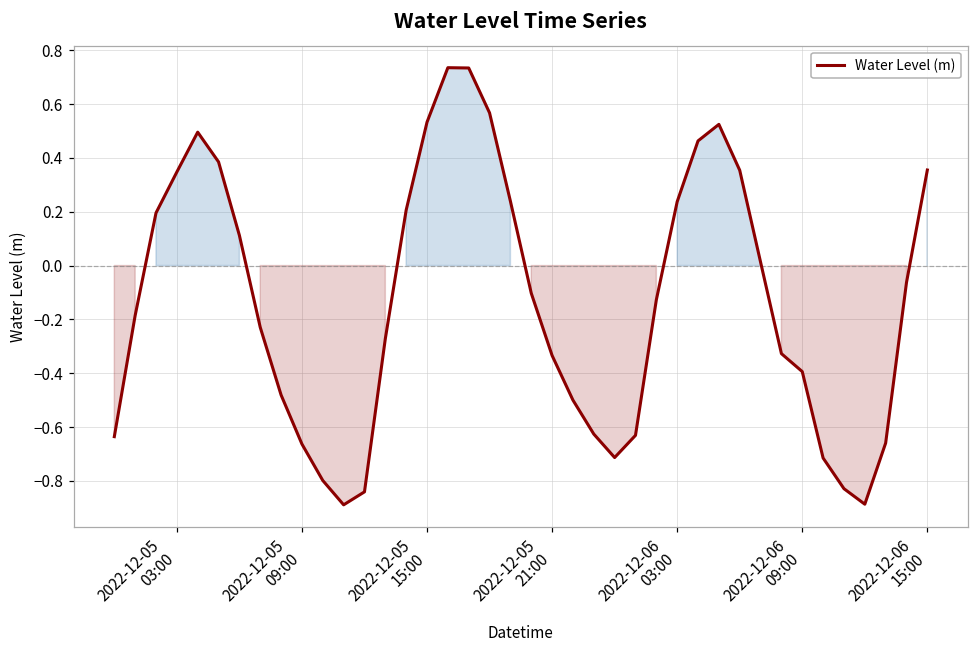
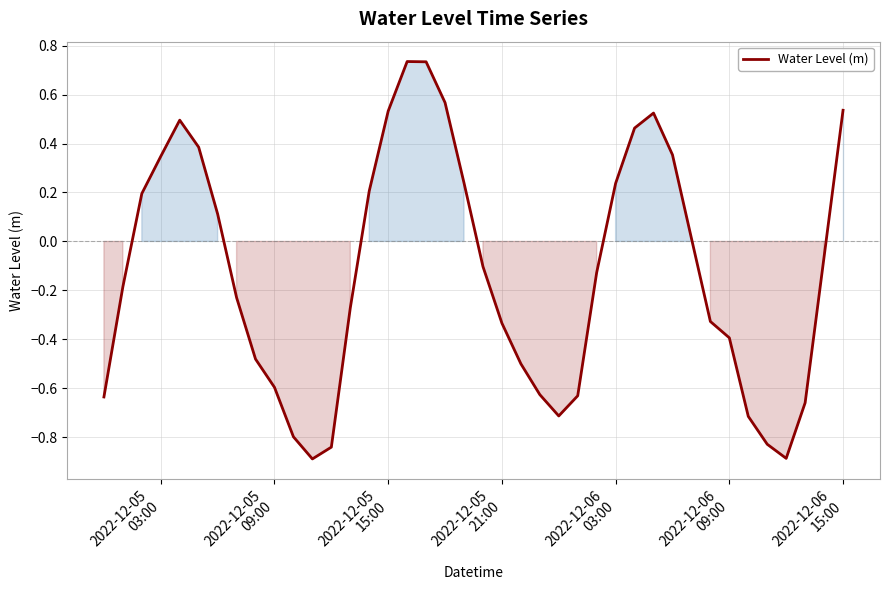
2022-12-05 09:00: -0.66 -> -0.60
2022-12-06 15:00: 0.35 -> 0.54
